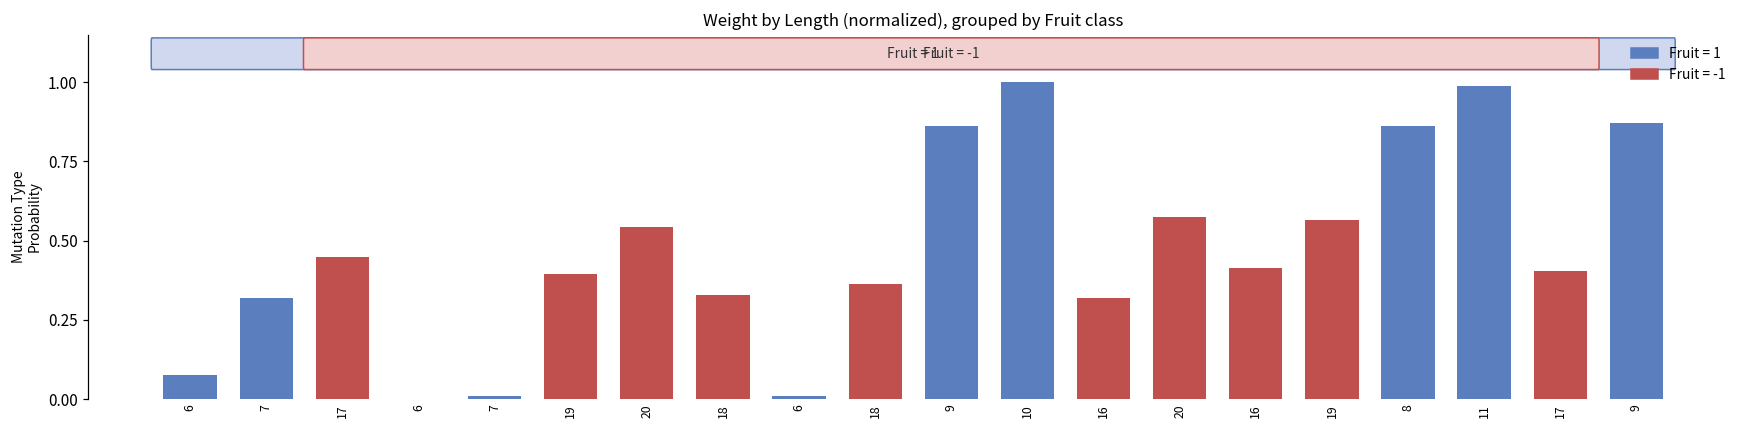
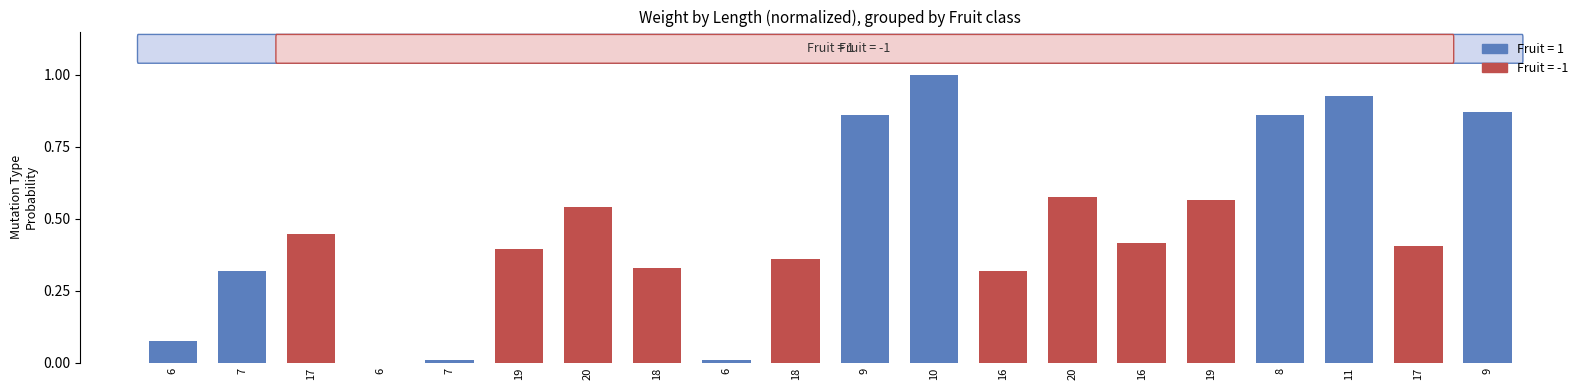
11: 0.99 -> 0.93
